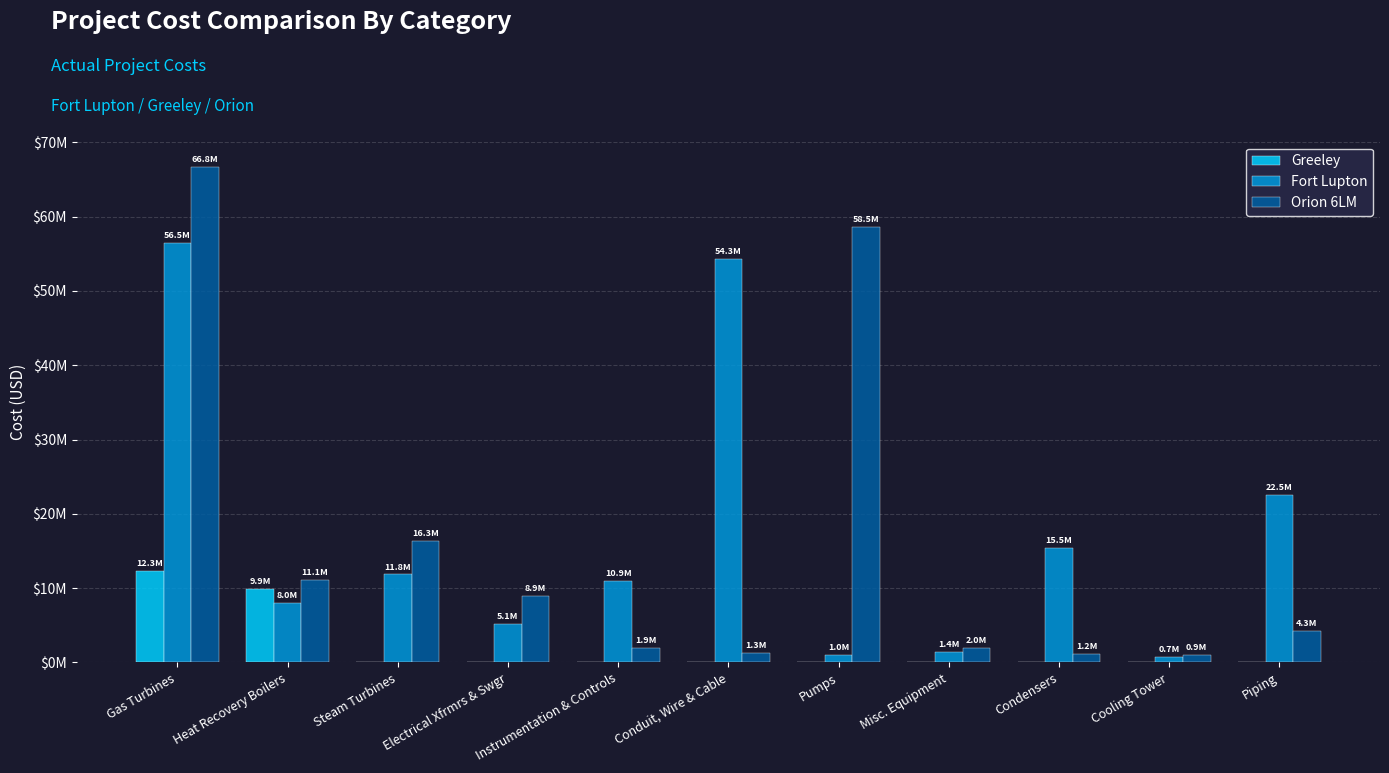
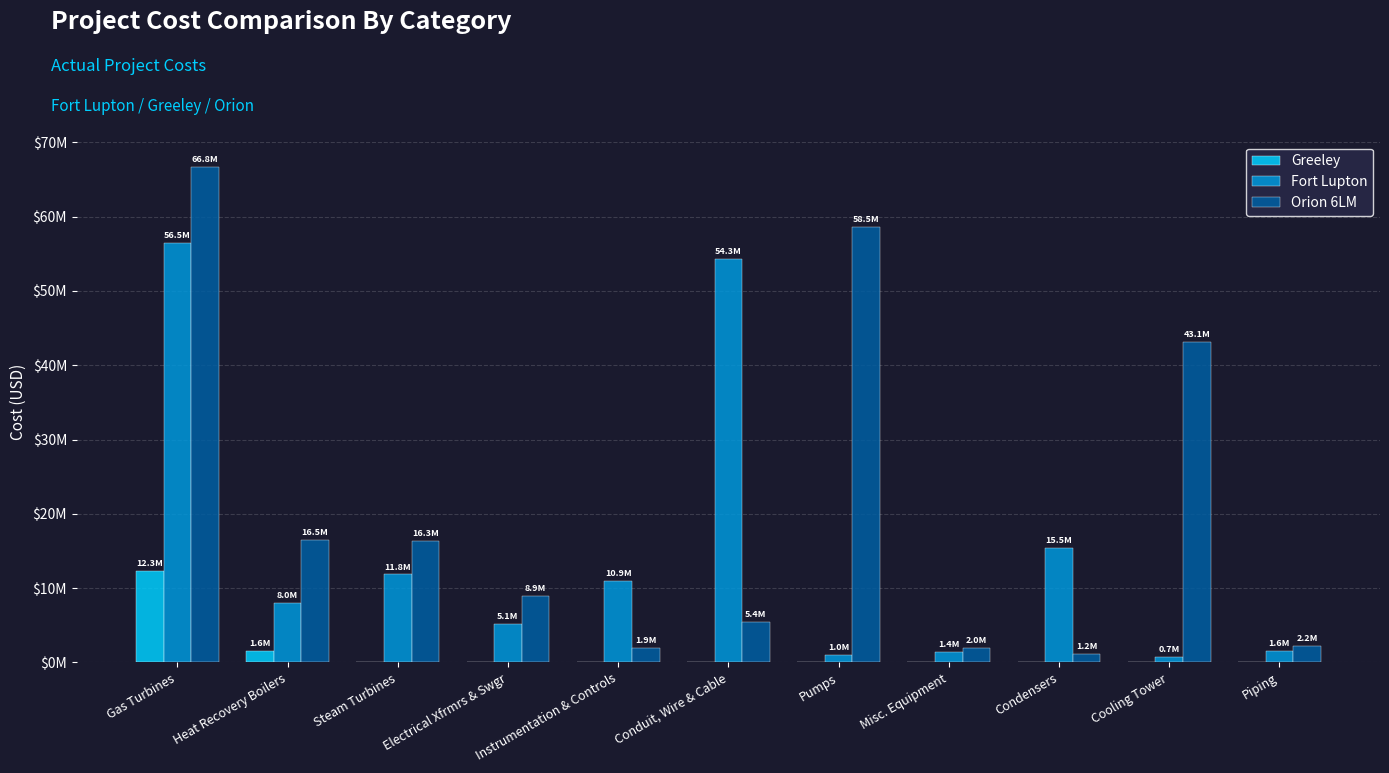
Greeley, Heat Recovery Boilers: 9.9M -> 1.6M
Orion 6LM, Heat Recovery Boilers: 11.1M -> 16.5M
Orion 6LM, Conduit, Wire & Cable: 1.3M -> 5.4M
Orion 6LM, Cooling Tower: 0.9M -> 43.1M
Fort Lupton, Piping: 22.5M -> 1.6M
Orion 6LM, Piping: 4.3M -> 2.2M
